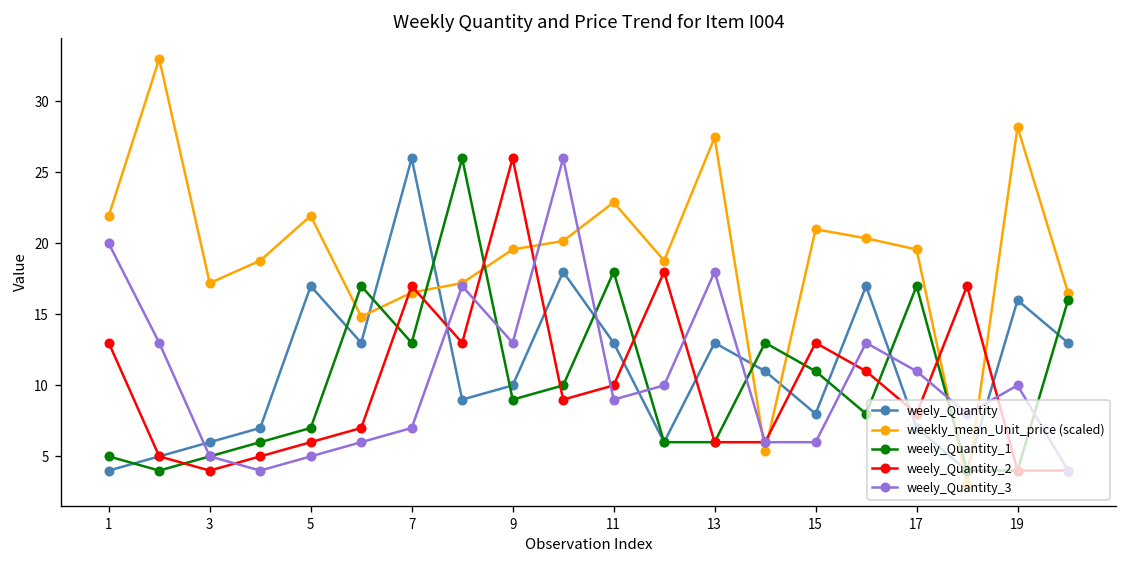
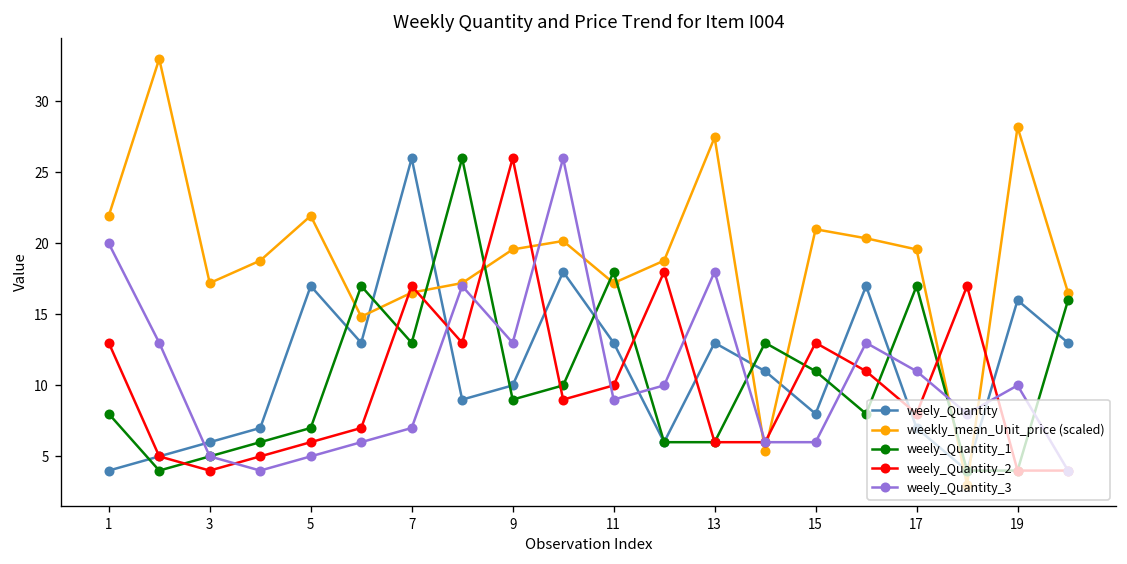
weely_Quantity_1, 1: 5 -> 8
weekly_mean_Unit_price (scaled), 11: 22.9 -> 17.2
